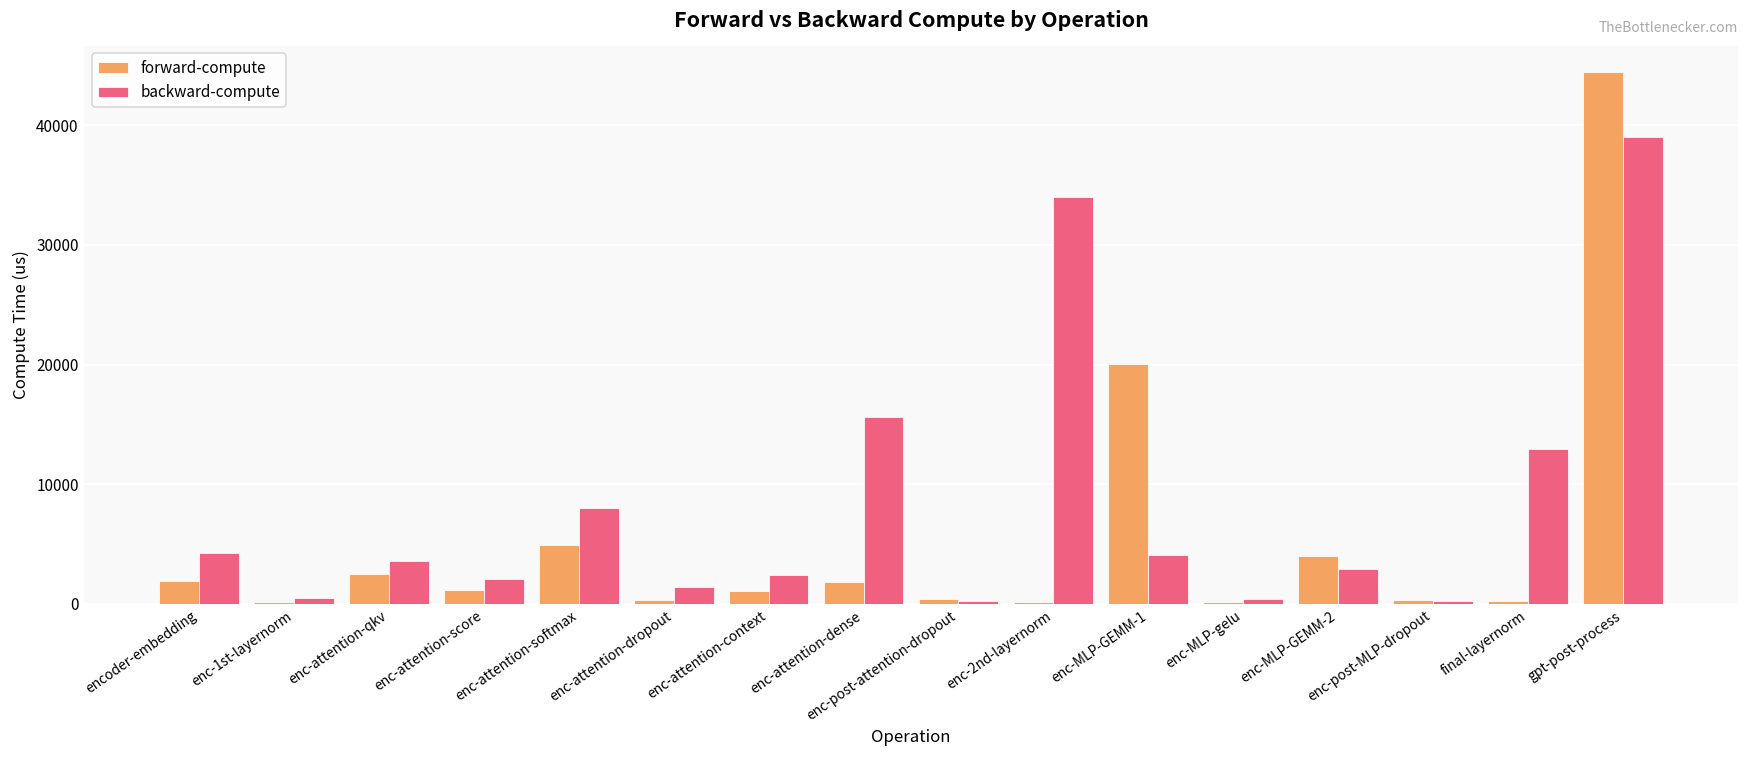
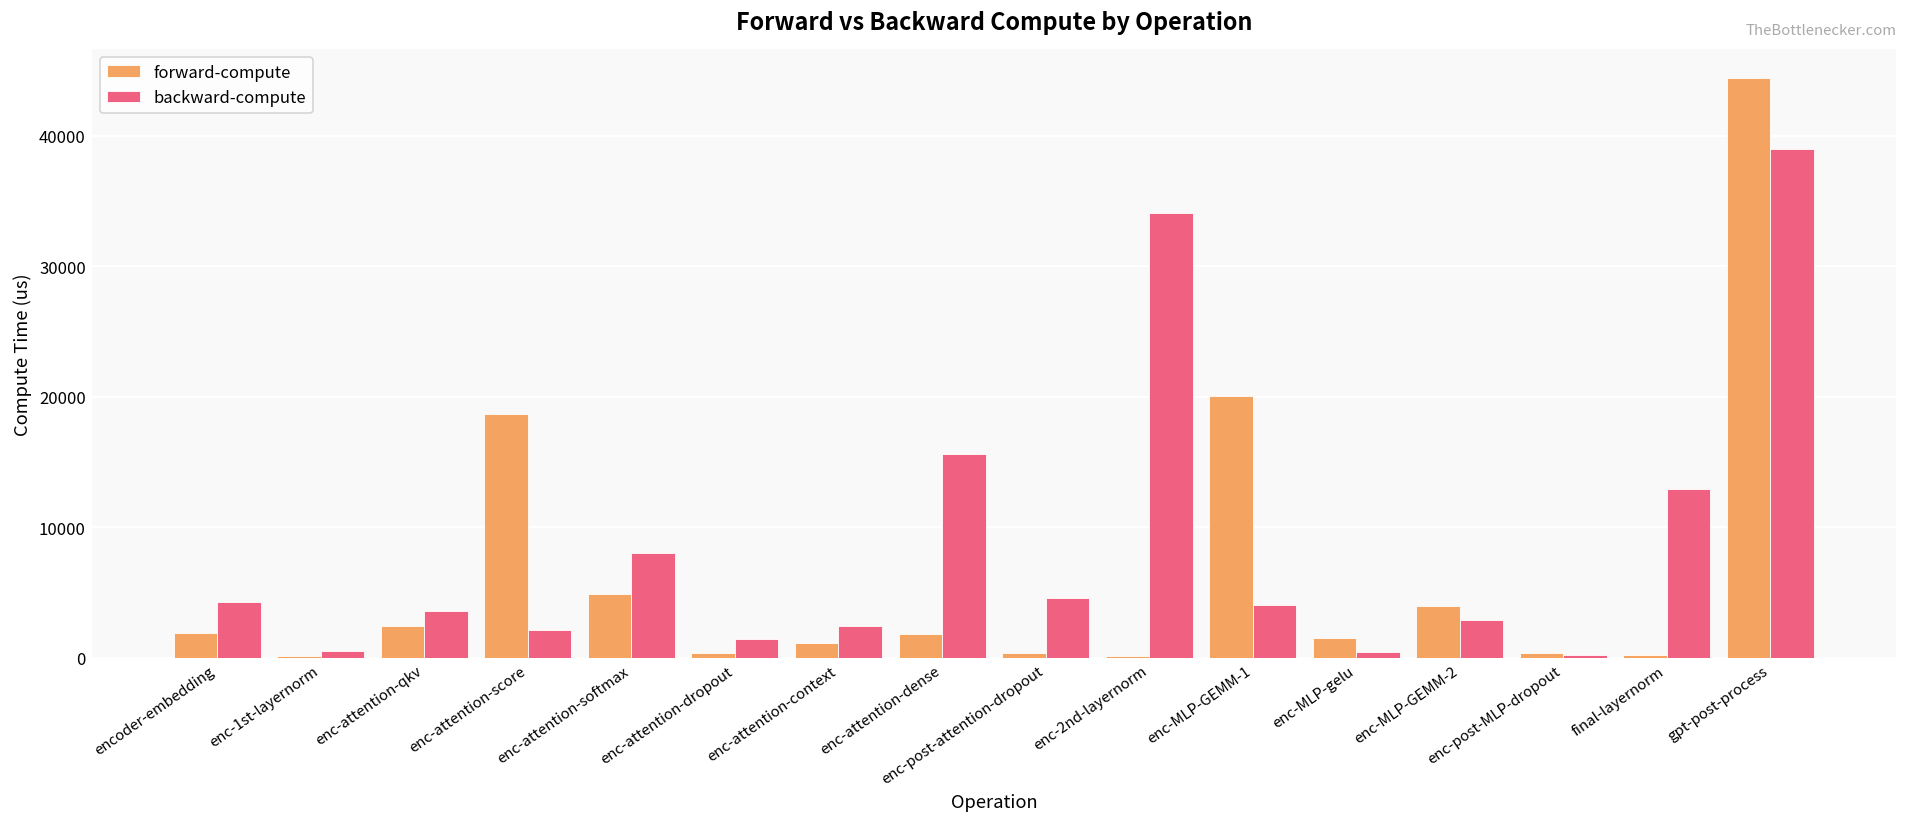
forward-compute, enc-attention-score: 1200 -> 18700
backward-compute, enc-post-attention-dropout: 200 -> 4600
forward-compute, enc-MLP-gelu: 200 -> 1500
